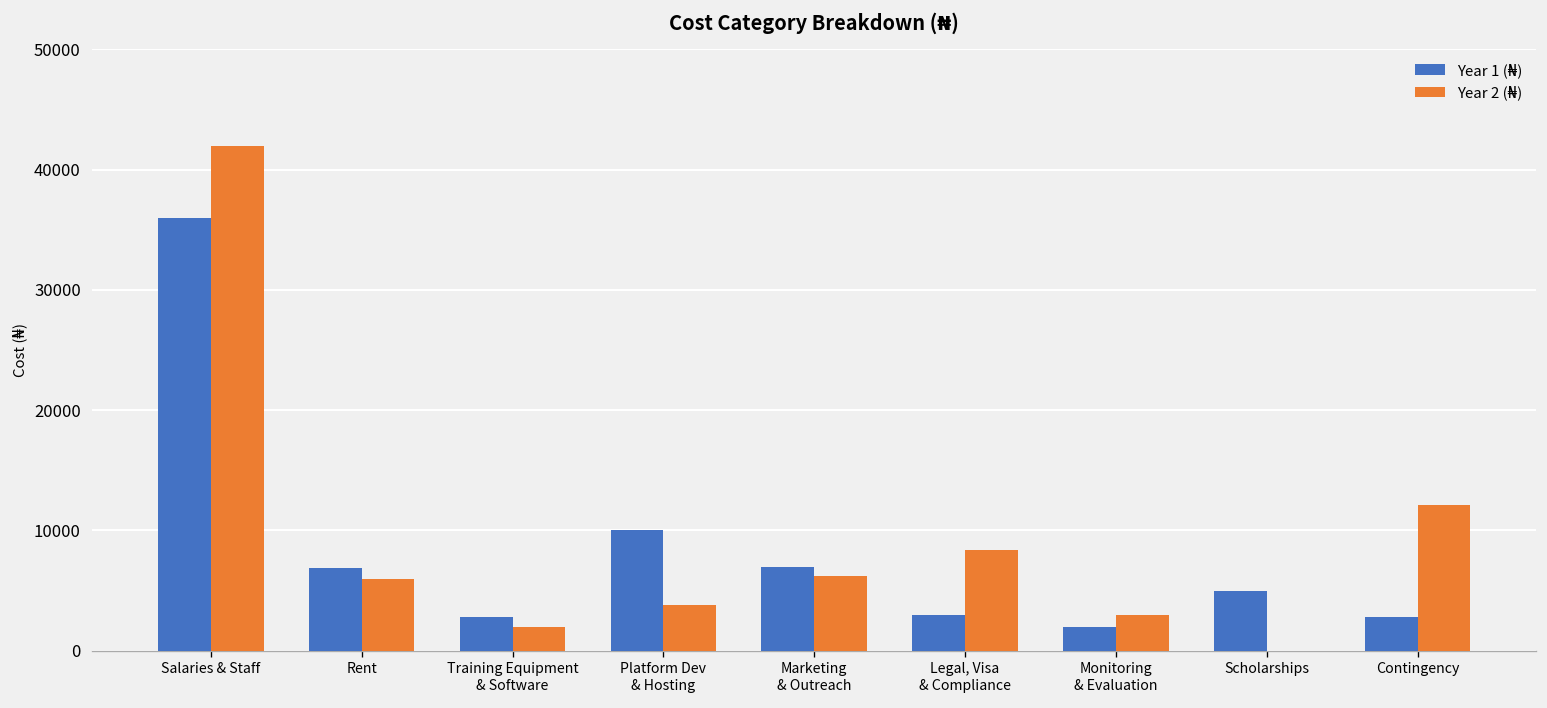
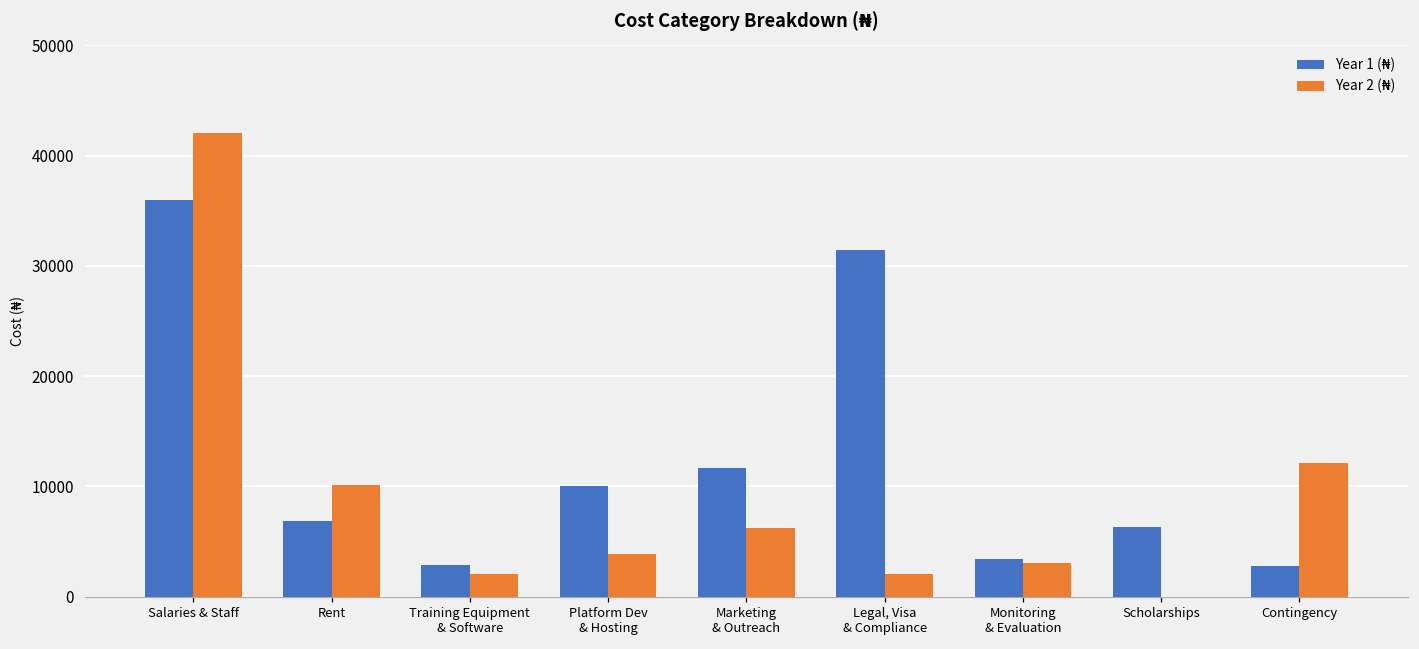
Year 2 (₦), Rent: 6000 -> 10100
Year 1 (₦), Marketing & Outreach: 7000 -> 11700
Year 1 (₦), Legal, Visa & Compliance: 3000 -> 31400
Year 2 (₦), Legal, Visa & Compliance: 8400 -> 2000
Year 1 (₦), Monitoring & Evaluation: 2000 -> 3400
Year 1 (₦), Scholarships: 5000 -> 6300
